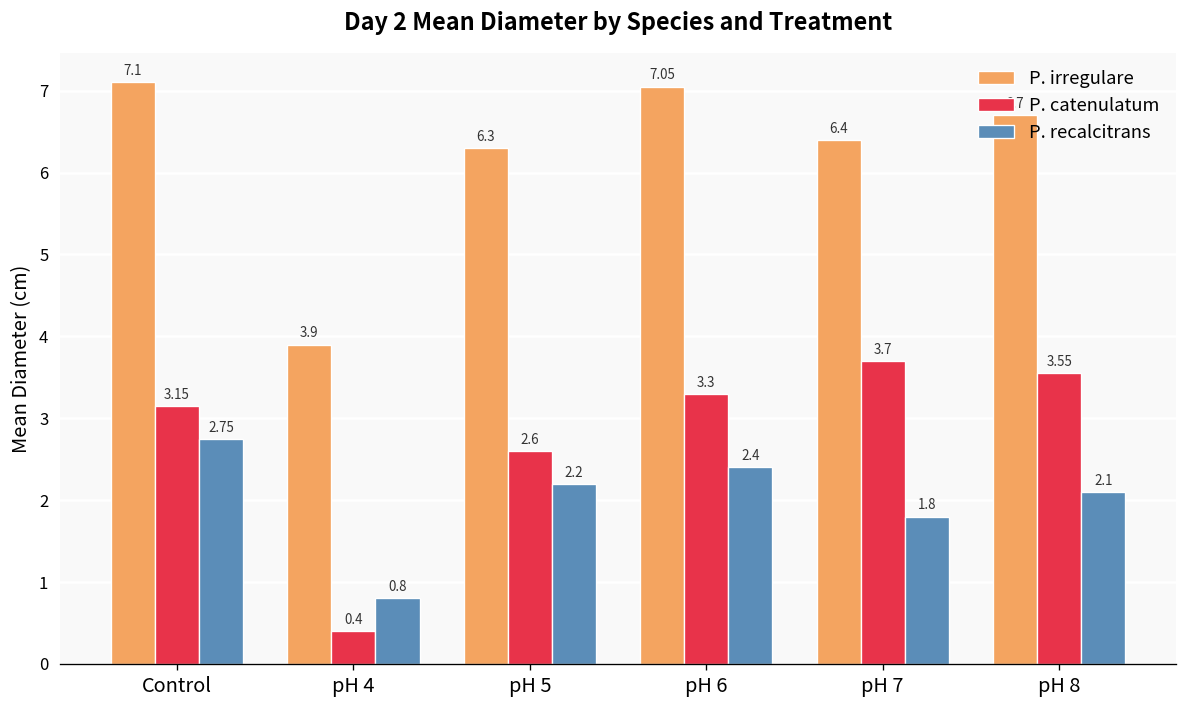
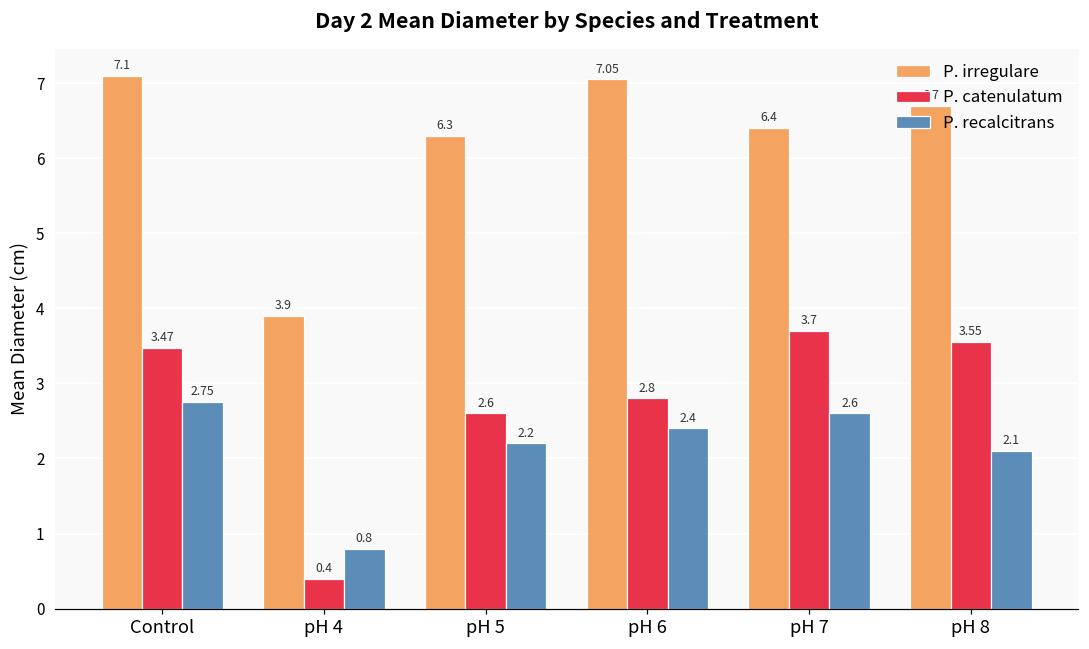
P. catenulatum, Control: 3.15 -> 3.47
P. catenulatum, pH 6: 3.3 -> 2.8
P. recalcitrans, pH 7: 1.8 -> 2.6
